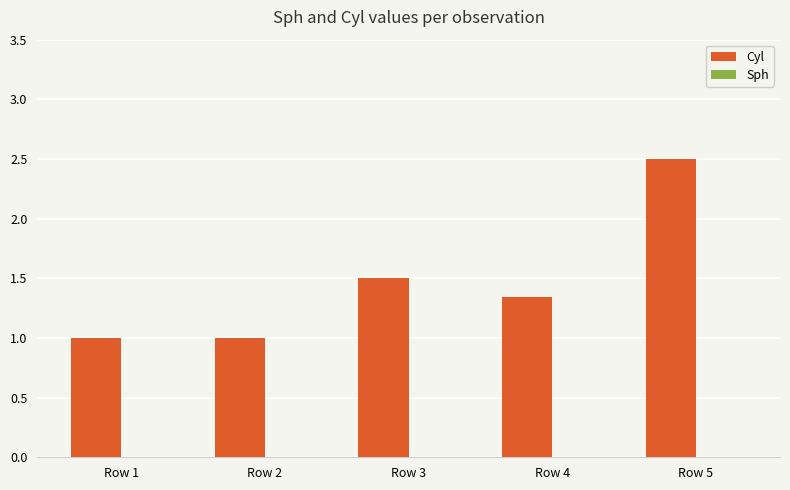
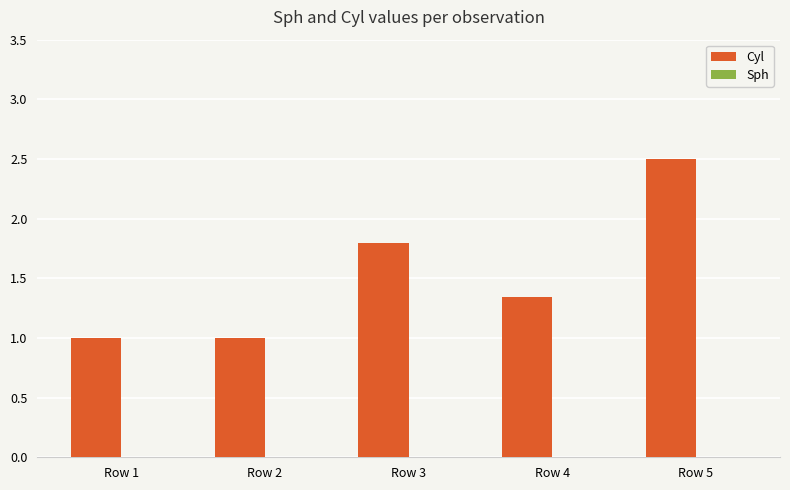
Cyl, Row 3: 1.50 -> 1.80
